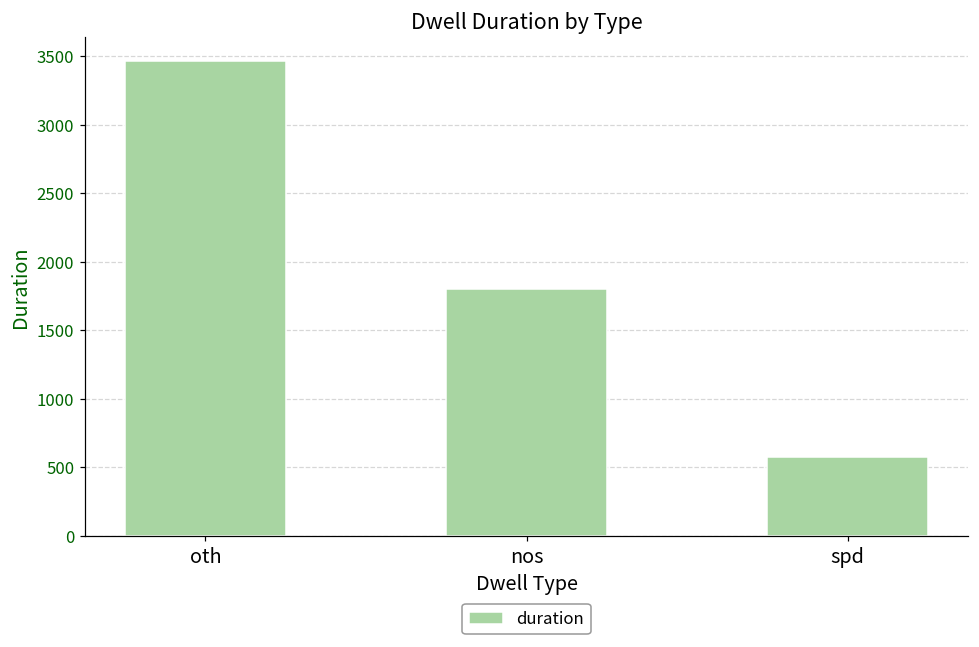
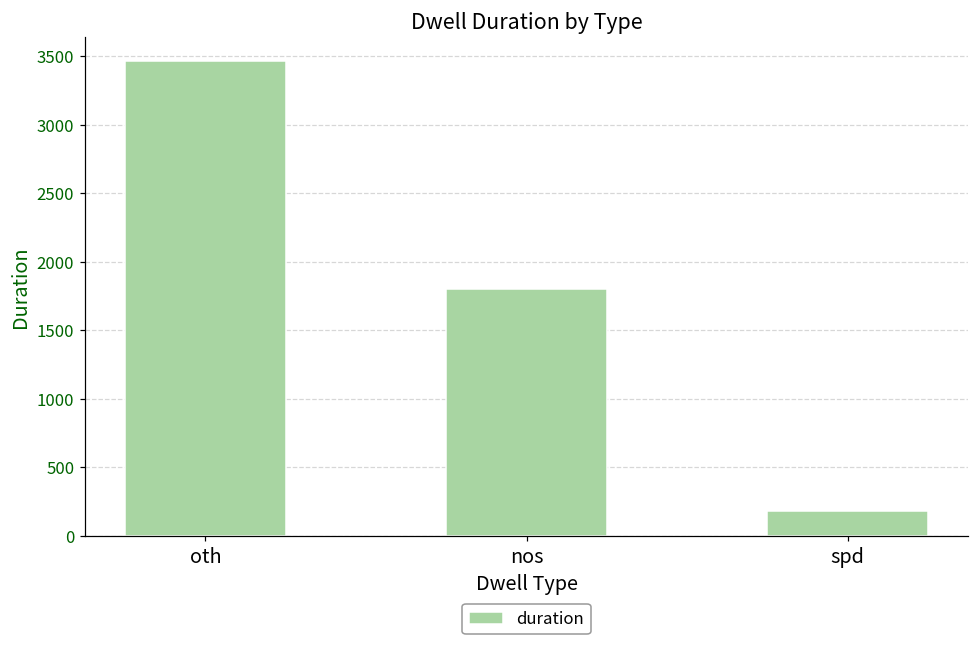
spd: 570 -> 180
